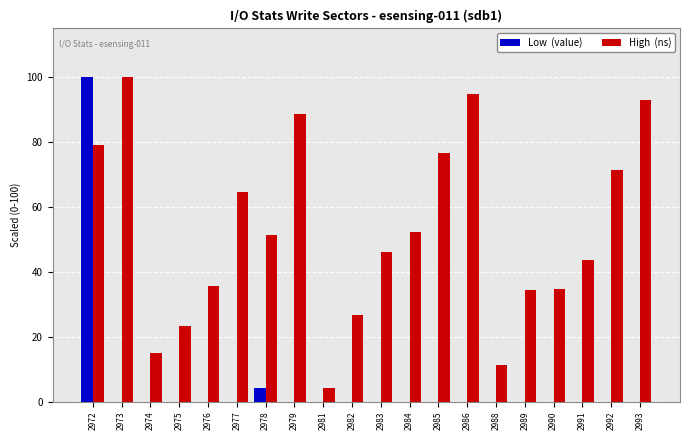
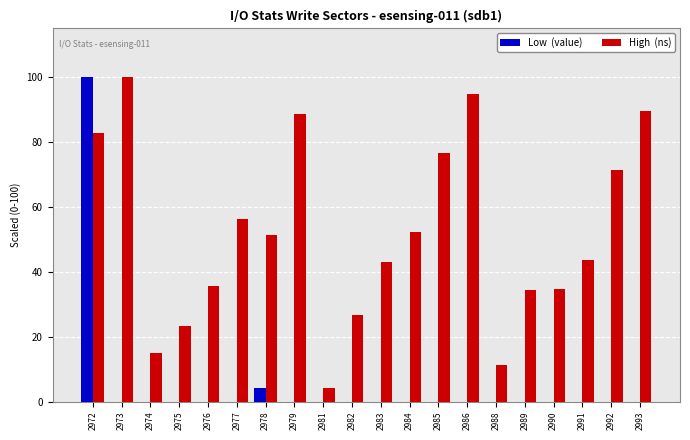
High (ns), 2972: 79 -> 83
High (ns), 2977: 65 -> 56
High (ns), 2983: 46 -> 43
High (ns), 2993: 93 -> 90
